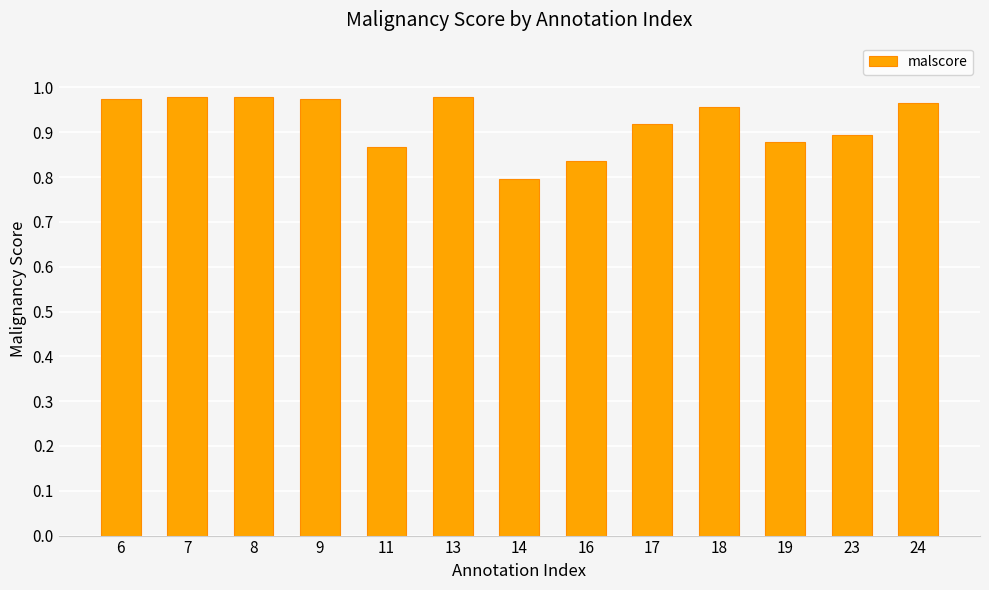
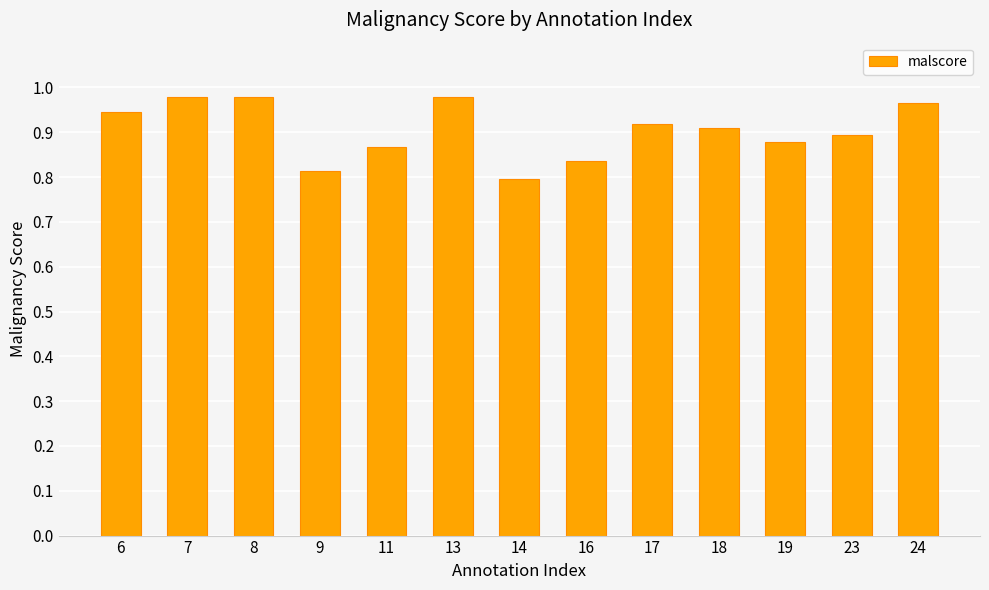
6: 0.97 -> 0.95
9: 0.98 -> 0.81
18: 0.96 -> 0.91
